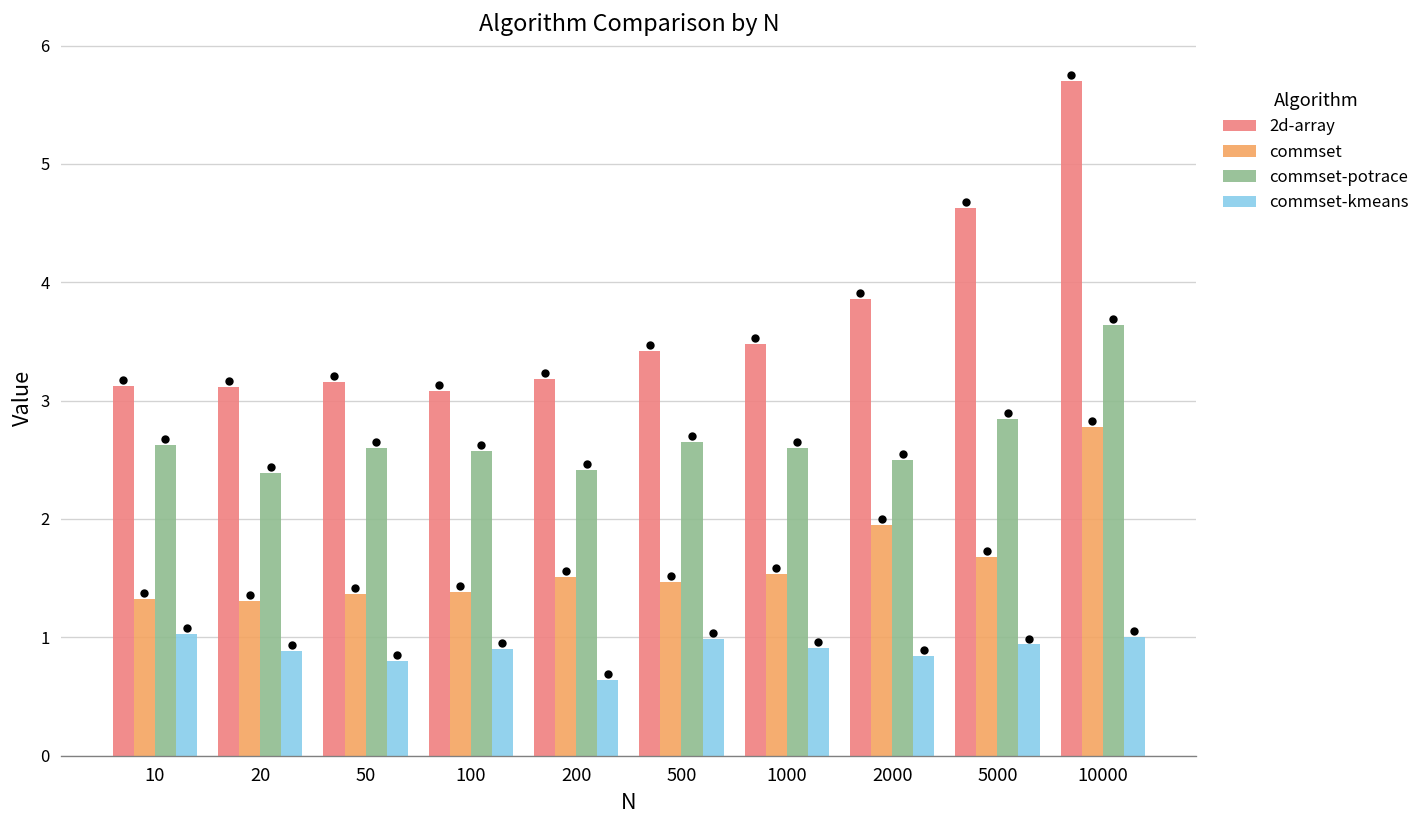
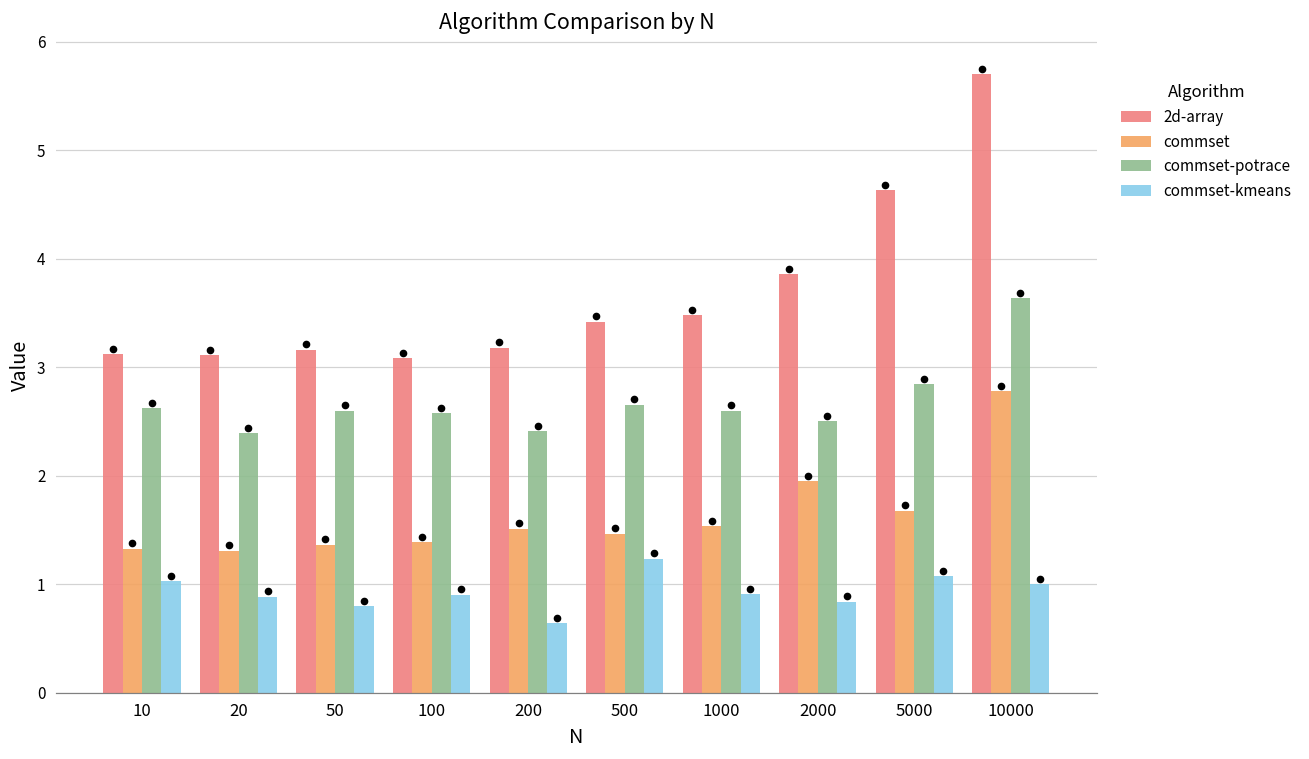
commset-kmeans, 500: 1.0 -> 1.2
commset-kmeans, 5000: 0.9 -> 1.1
